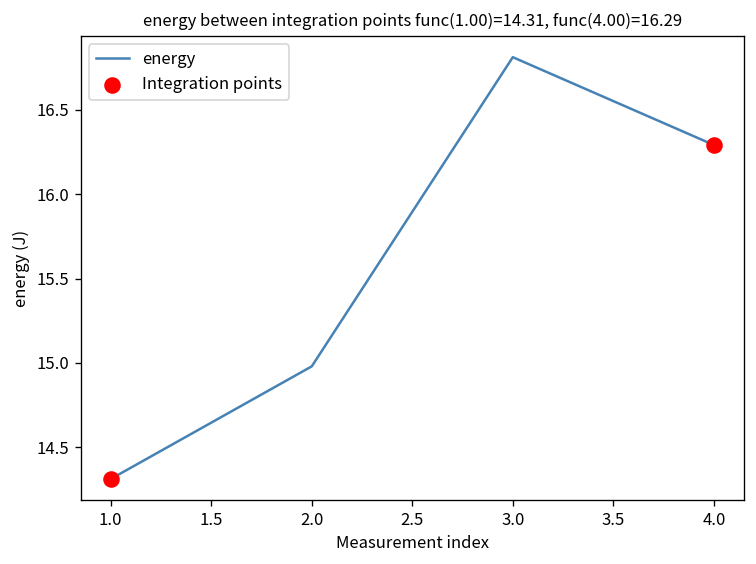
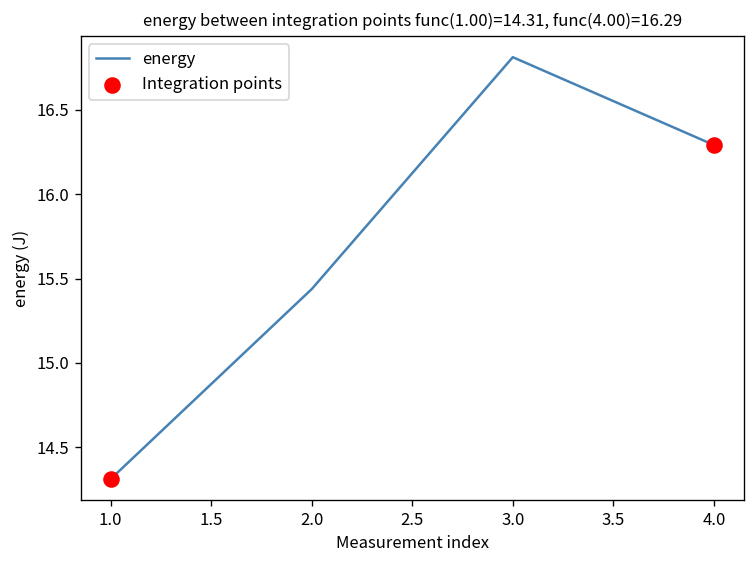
energy, 2.0: 14.98 -> 15.44
